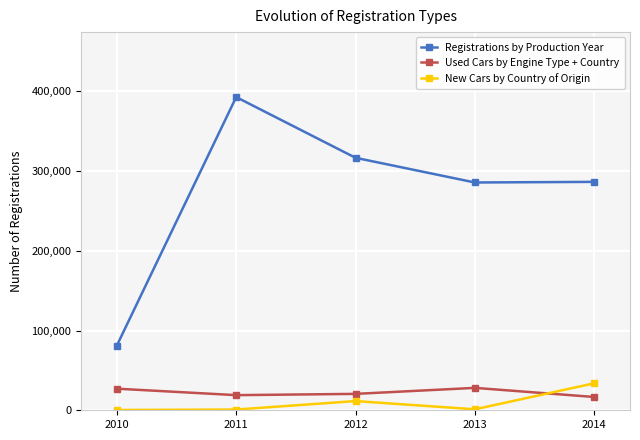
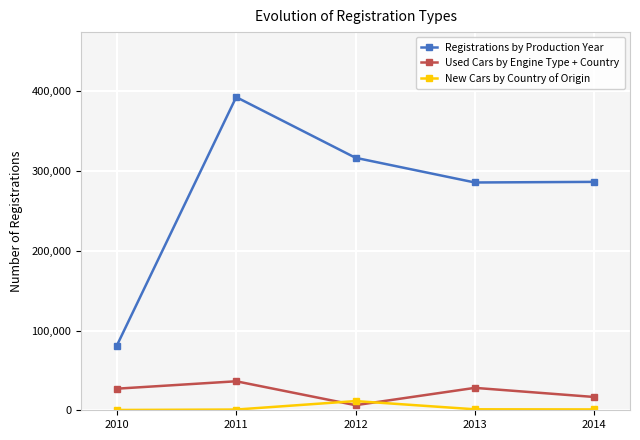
Used Cars by Engine Type + Country, 2011: 20,000 -> 40,000
Used Cars by Engine Type + Country, 2012: 20,000 -> 10,000
New Cars by Country of Origin, 2014: 30,000 -> 0
